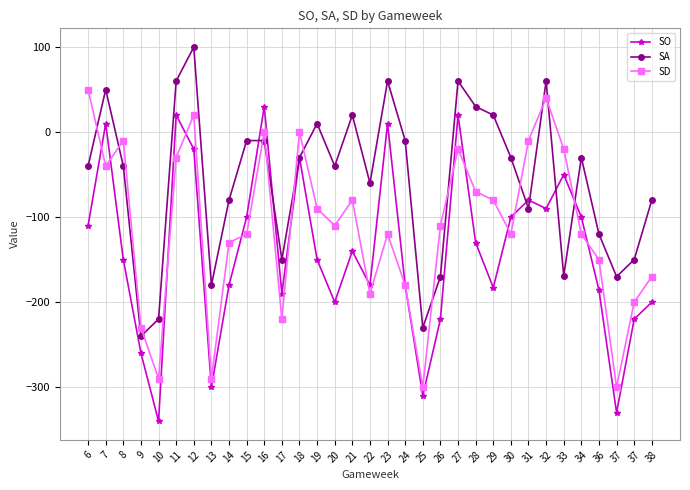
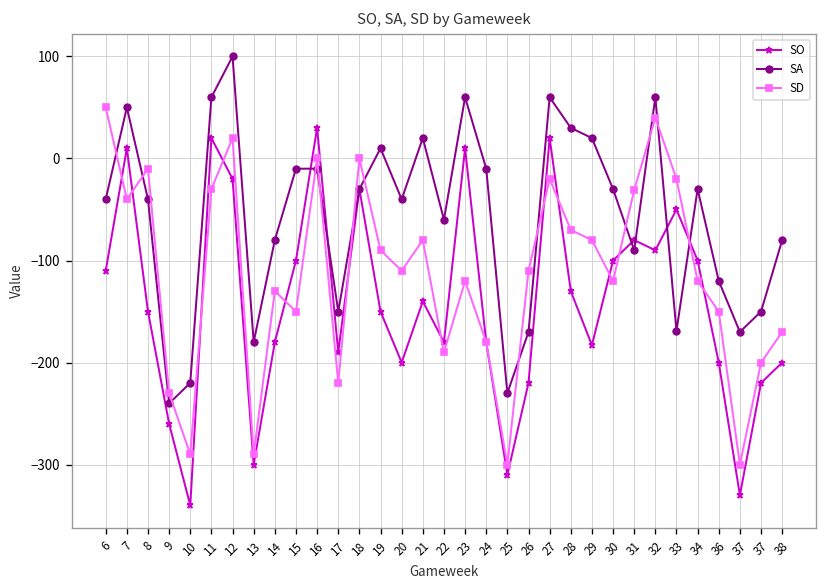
SD, 15: -120 -> -150
SD, 31: -10 -> -30
SO, 36: -190 -> -200
